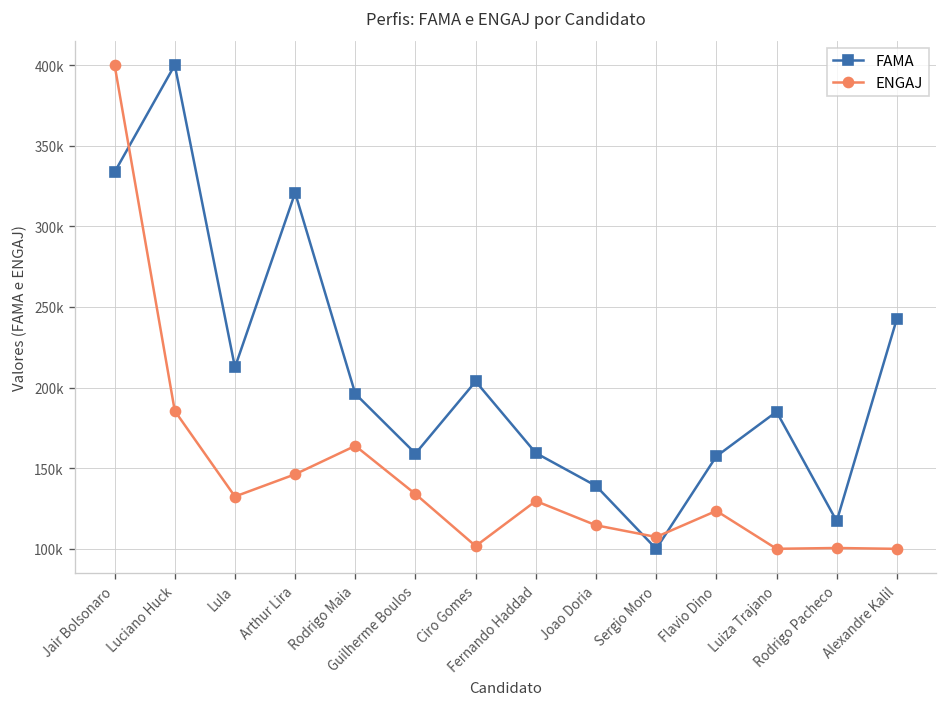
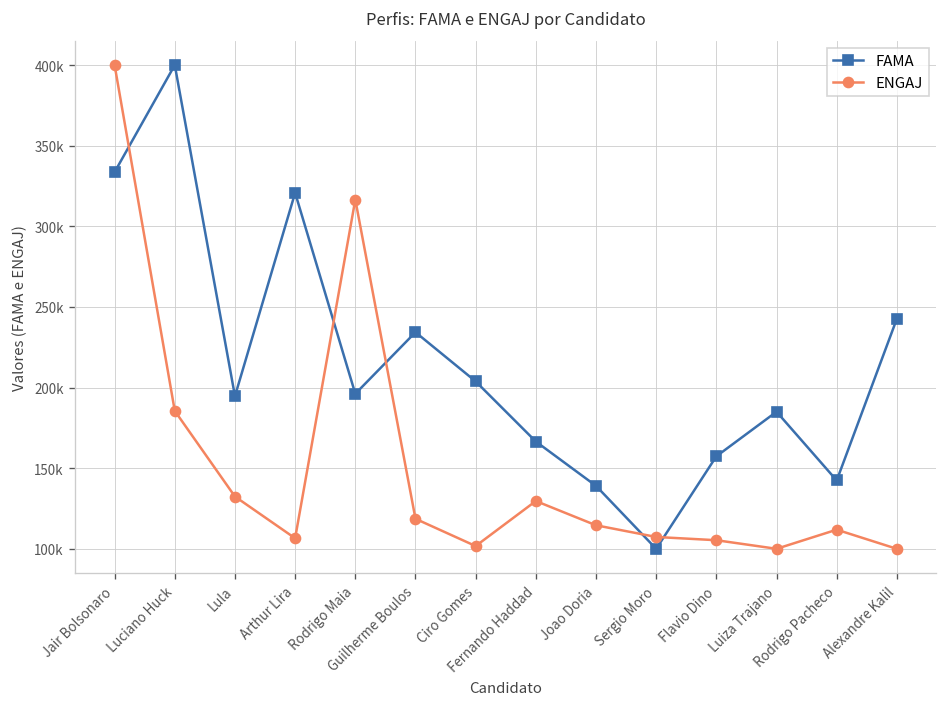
FAMA, Lula: 213000 -> 195000
ENGAJ, Arthur Lira: 146000 -> 107000
ENGAJ, Rodrigo Maia: 164000 -> 317000
FAMA, Guilherme Boulos: 159000 -> 234000
ENGAJ, Guilherme Boulos: 134000 -> 119000
FAMA, Fernando Haddad: 159000 -> 167000
ENGAJ, Flavio Dino: 124000 -> 105000
FAMA, Rodrigo Pacheco: 117000 -> 142000
ENGAJ, Rodrigo Pacheco: 101000 -> 112000
